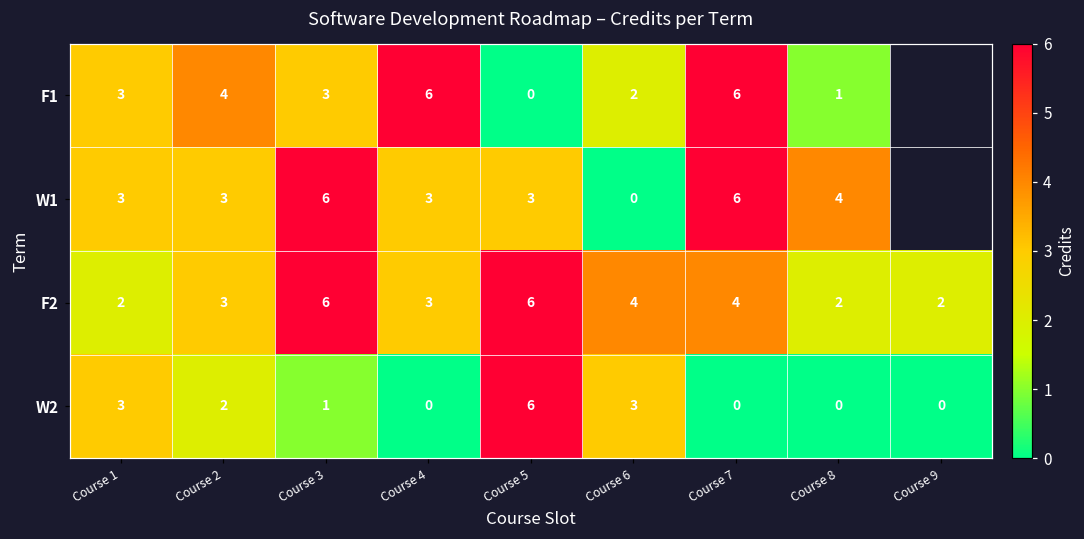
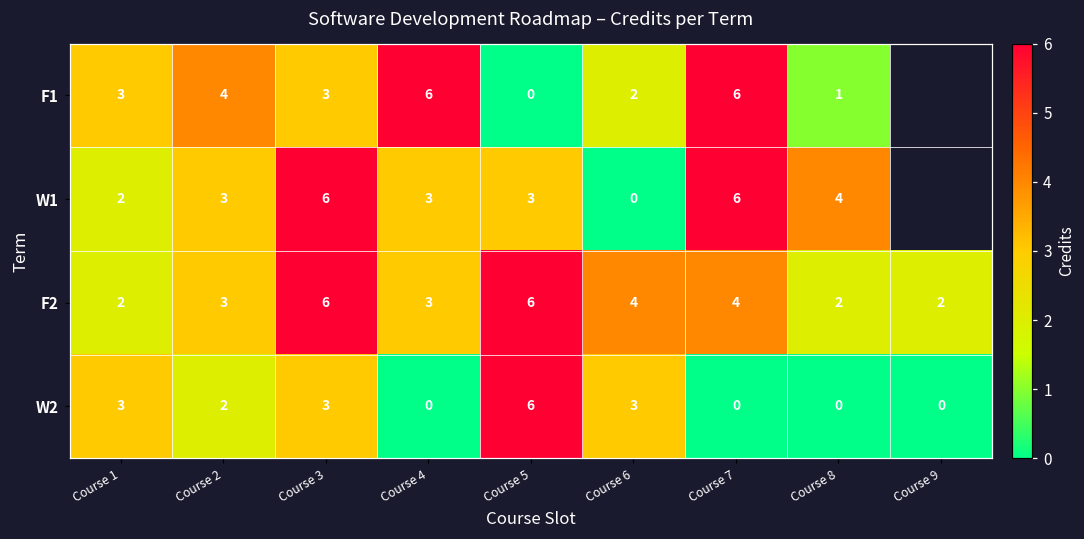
W1, Course 1: 3 -> 2
W2, Course 3: 1 -> 3
